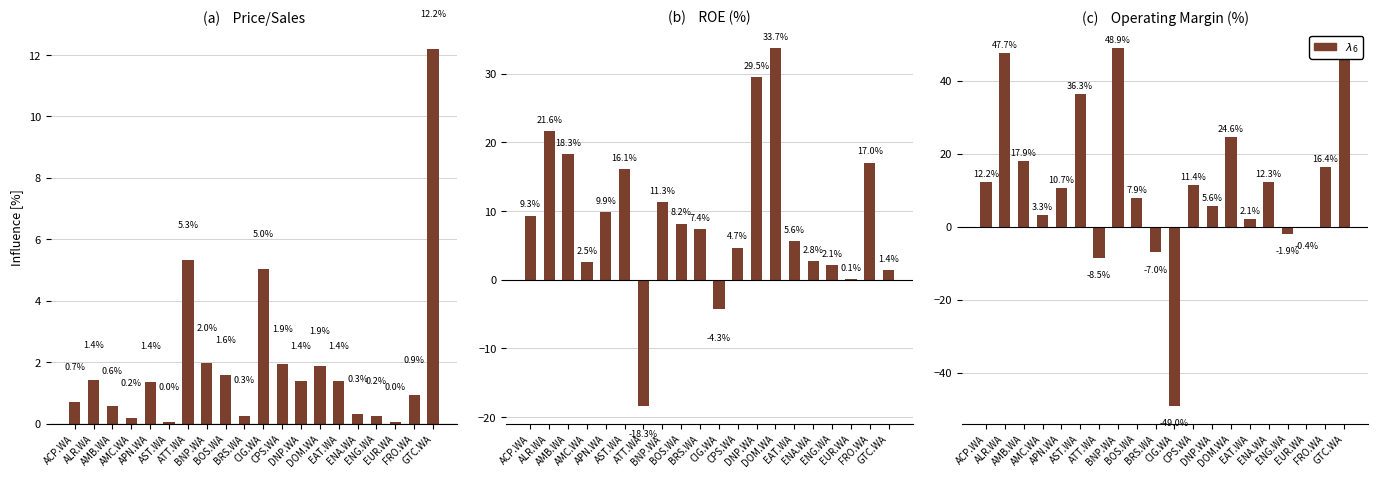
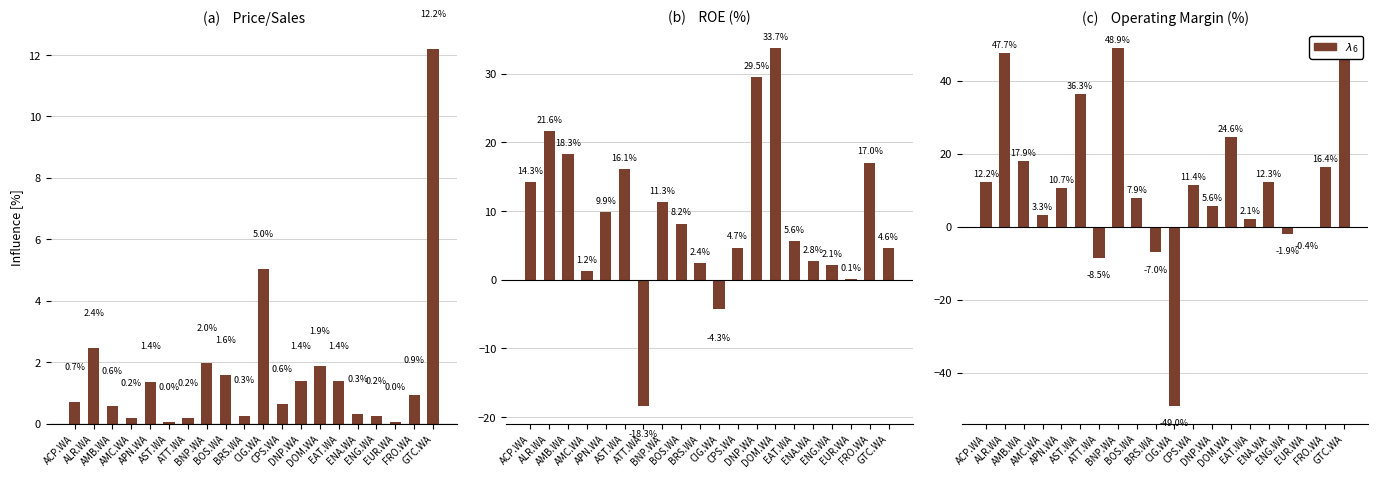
(a) Price/Sales, ALR.WA: 1.4% -> 2.4%
(a) Price/Sales, ATT.WA: 5.3% -> 0.2%
(a) Price/Sales, CPS.WA: 1.9% -> 0.6%
(b) ROE (%), ACP.WA: 9.3% -> 14.3%
(b) ROE (%), AMC.WA: 2.5% -> 1.2%
(b) ROE (%), BRS.WA: 7.4% -> 2.4%
(b) ROE (%), GTC.WA: 1.4% -> 4.6%
